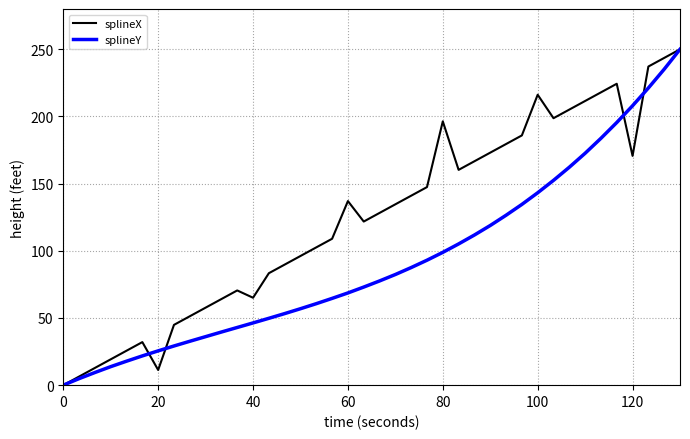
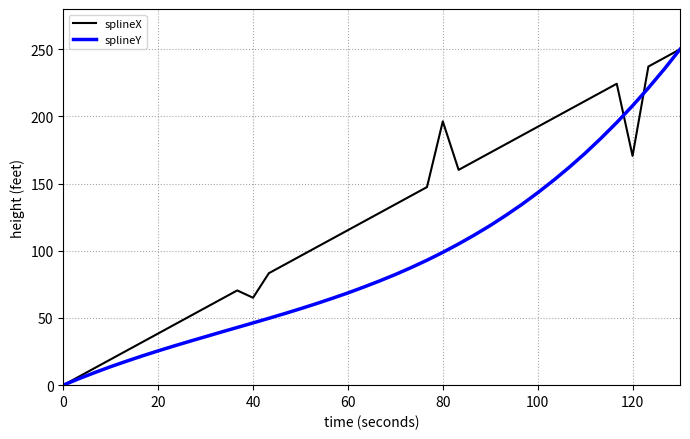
splineX, 20: 11 -> 38
splineX, 60: 137 -> 115
splineX, 100: 216 -> 192
